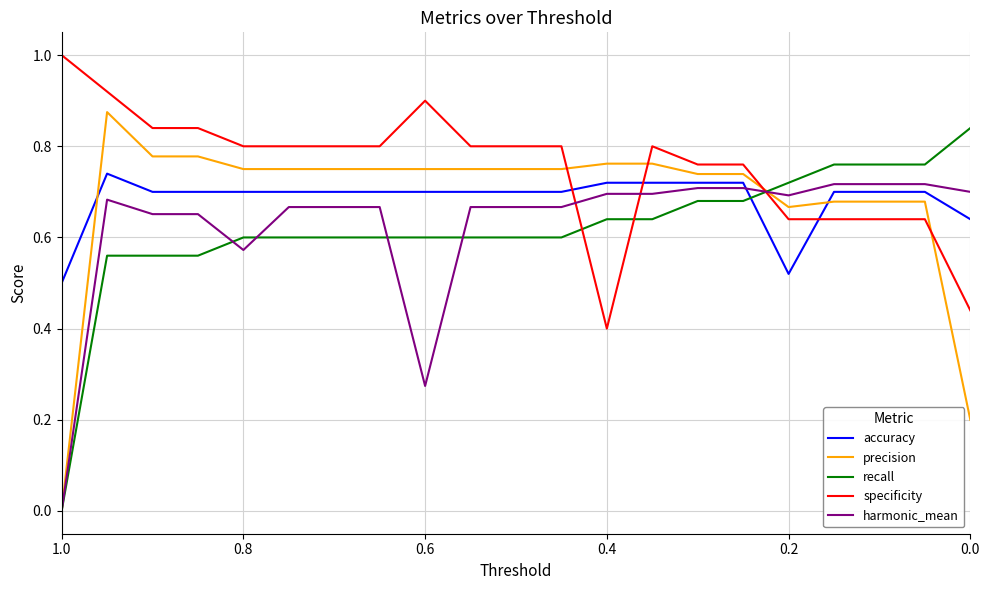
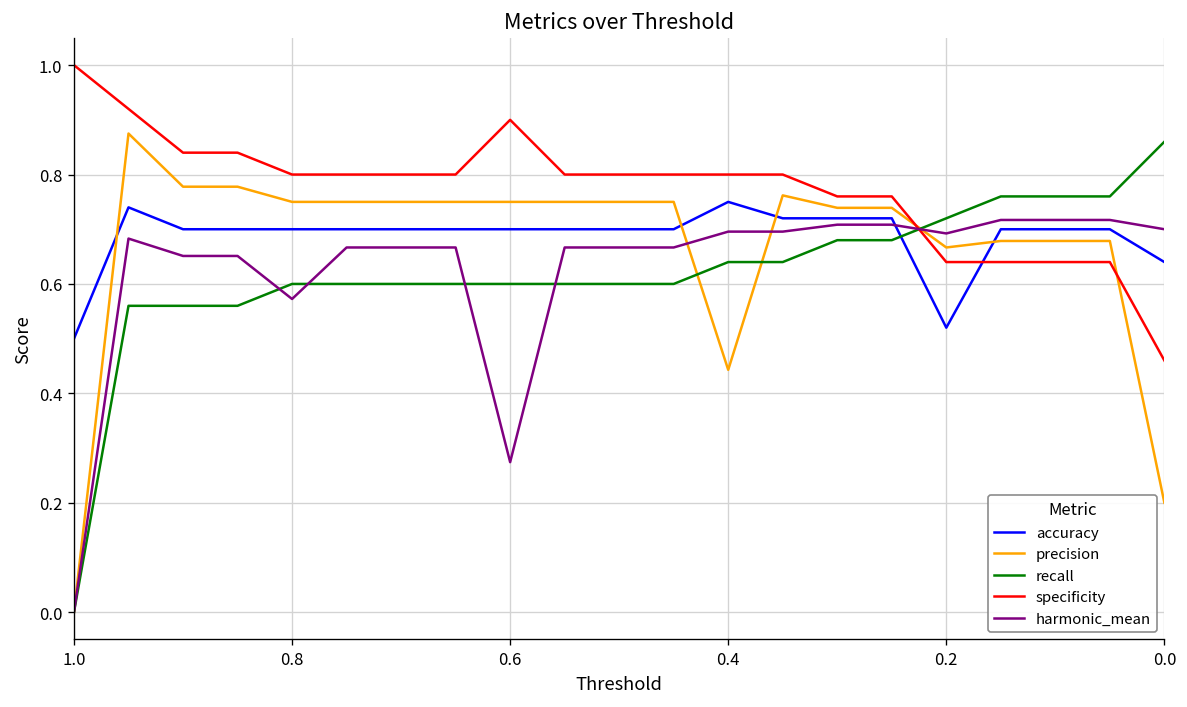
accuracy, 0.4: 0.72 -> 0.75
precision, 0.4: 0.76 -> 0.44
specificity, 0.4: 0.4 -> 0.8
recall, 0.0: 0.84 -> 0.86
specificity, 0.0: 0.44 -> 0.46
